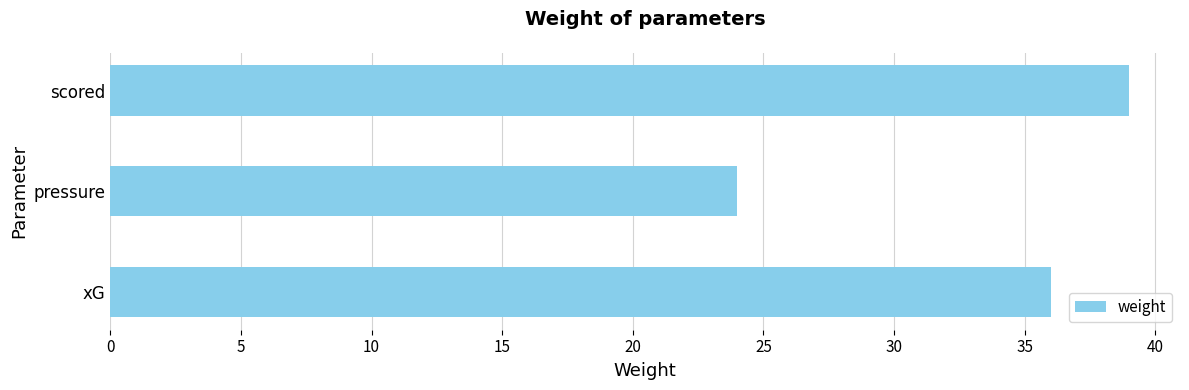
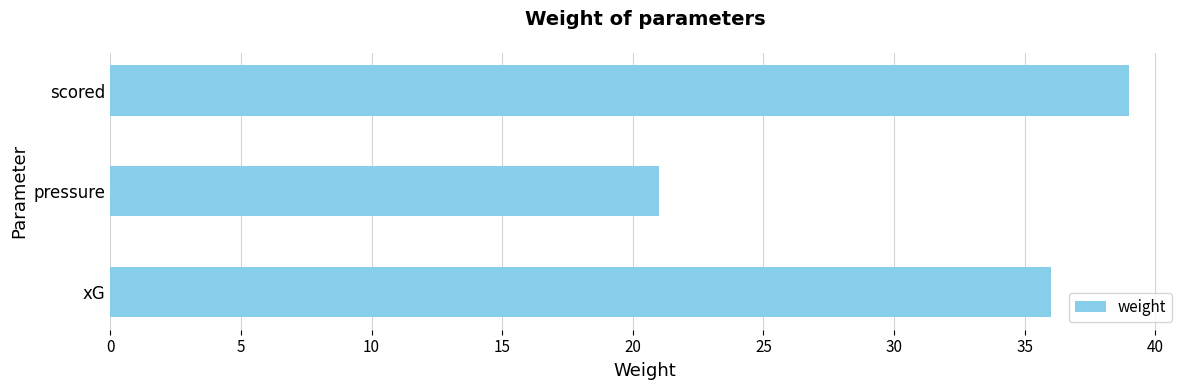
pressure: 24 -> 21
